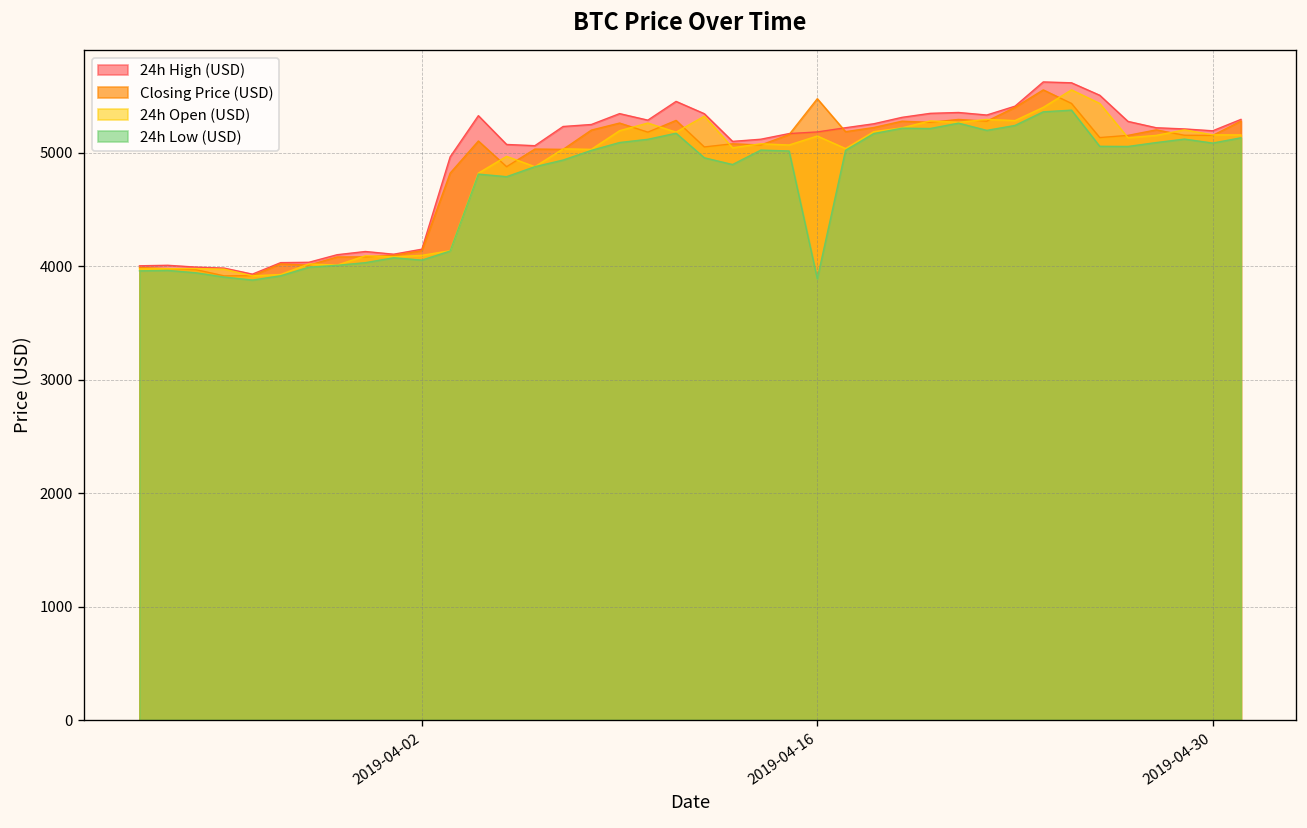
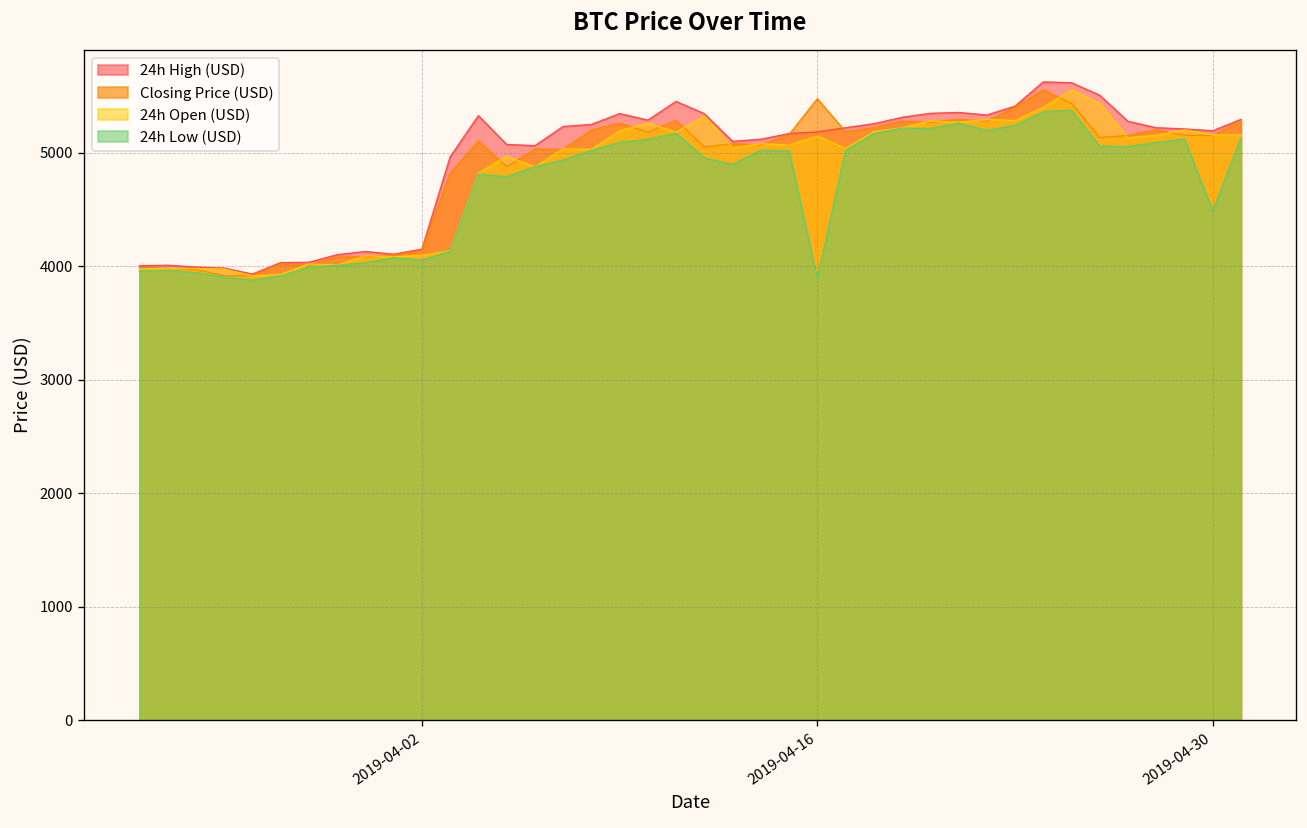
24h Low (USD), 2019-04-30: 5100 -> 4500
